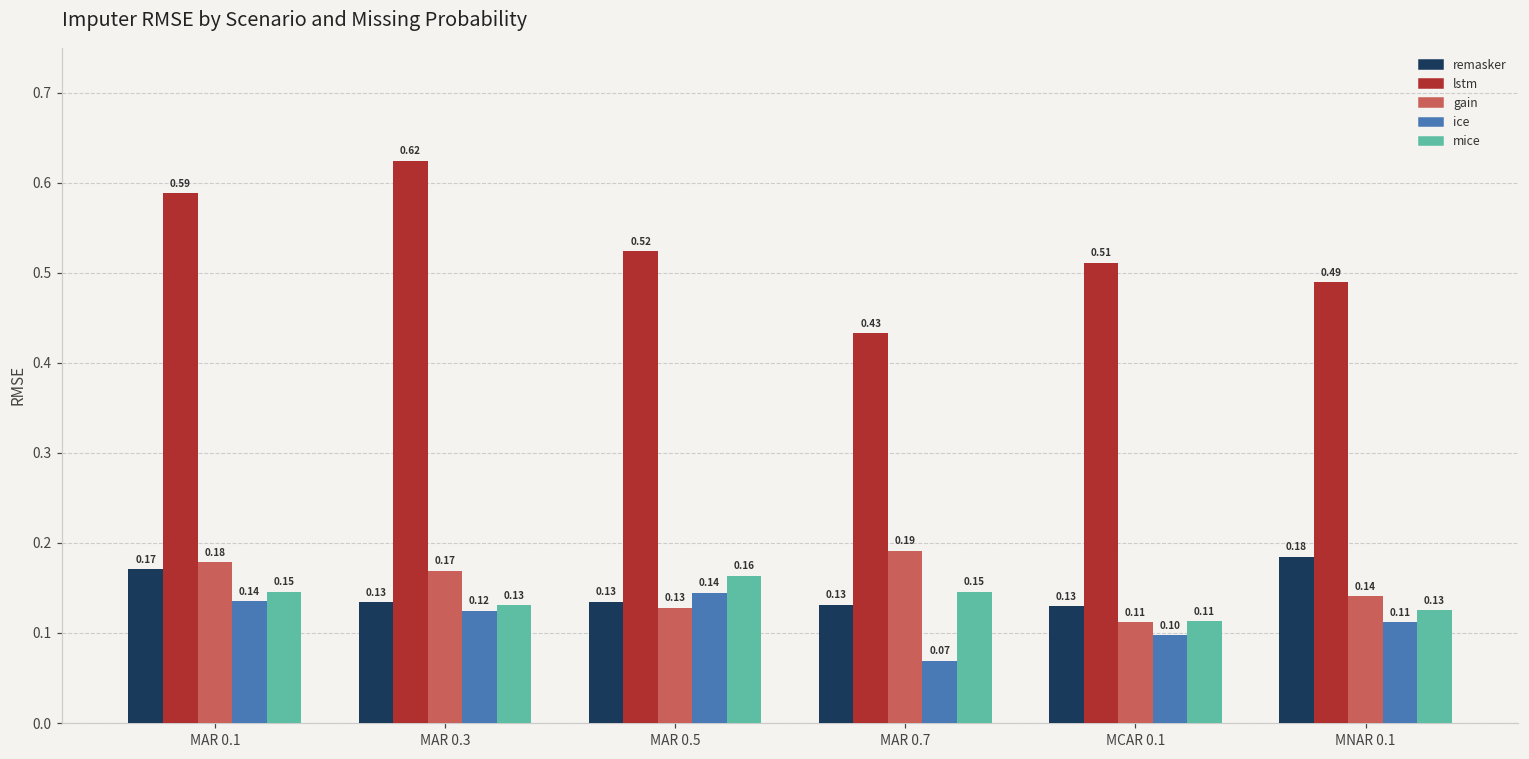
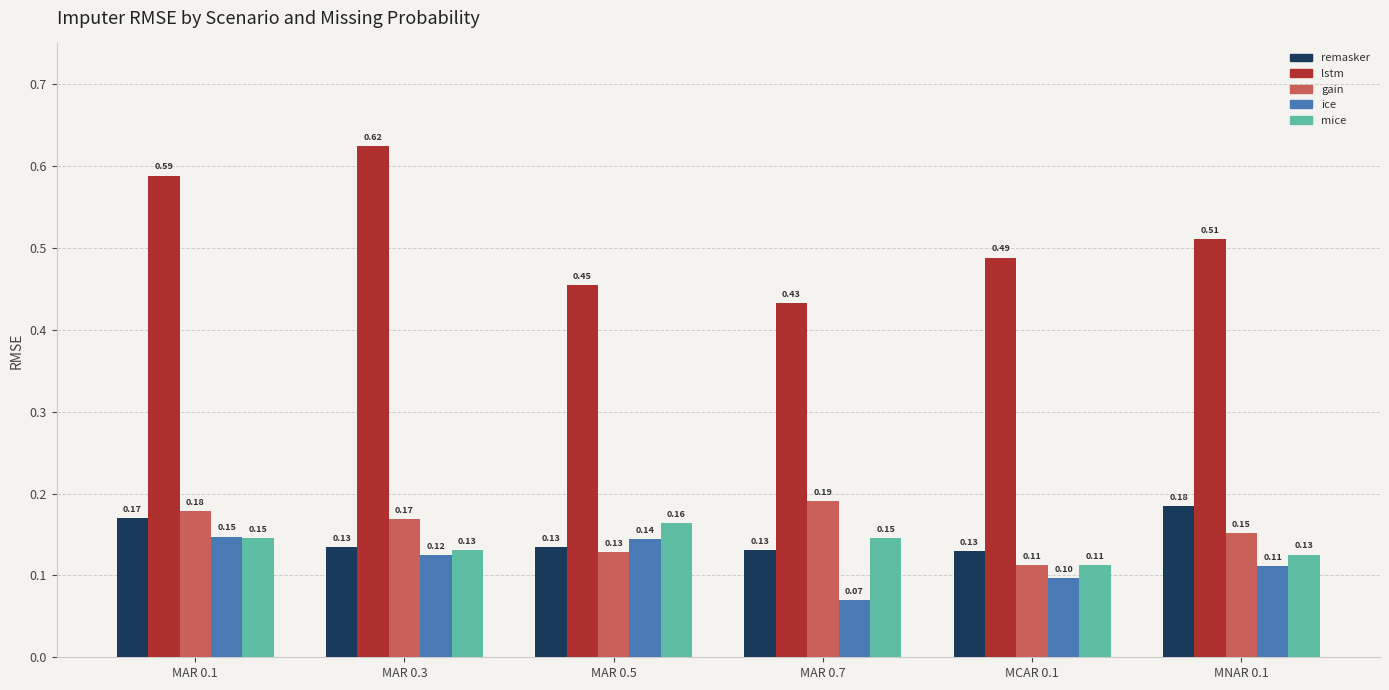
ice, MAR 0.1: 0.14 -> 0.15
lstm, MAR 0.5: 0.52 -> 0.45
lstm, MCAR 0.1: 0.51 -> 0.49
lstm, MNAR 0.1: 0.49 -> 0.51
gain, MNAR 0.1: 0.14 -> 0.15
